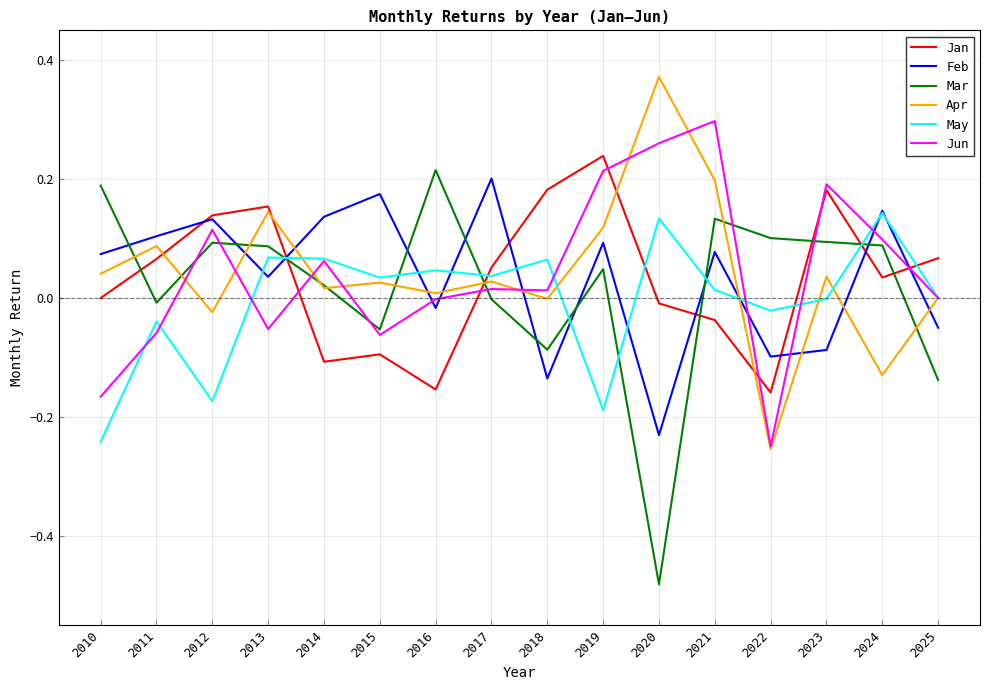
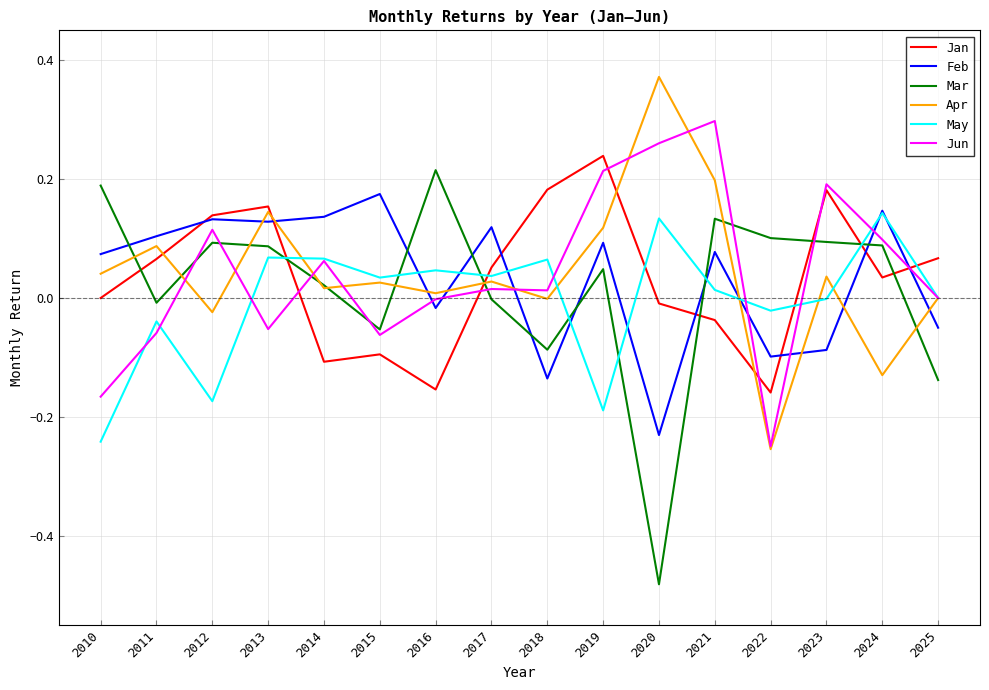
Feb, 2013: 0.04 -> 0.13
Feb, 2017: 0.20 -> 0.12
